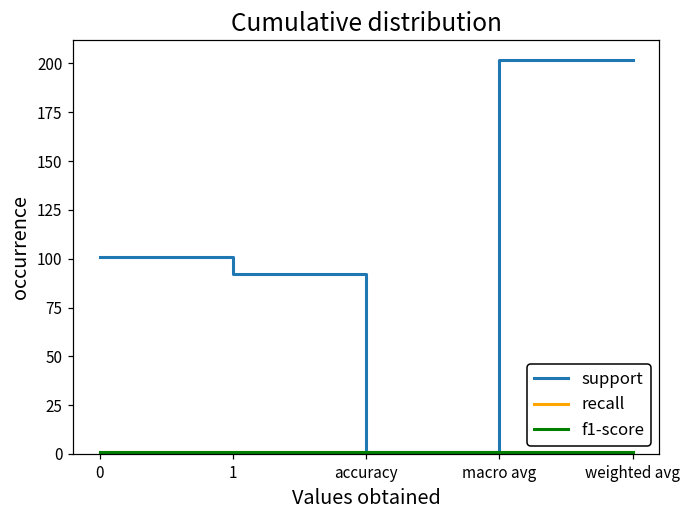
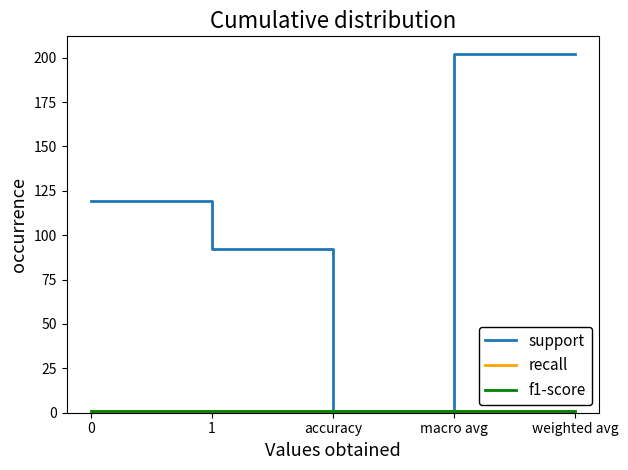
support, 0: 101 -> 119
